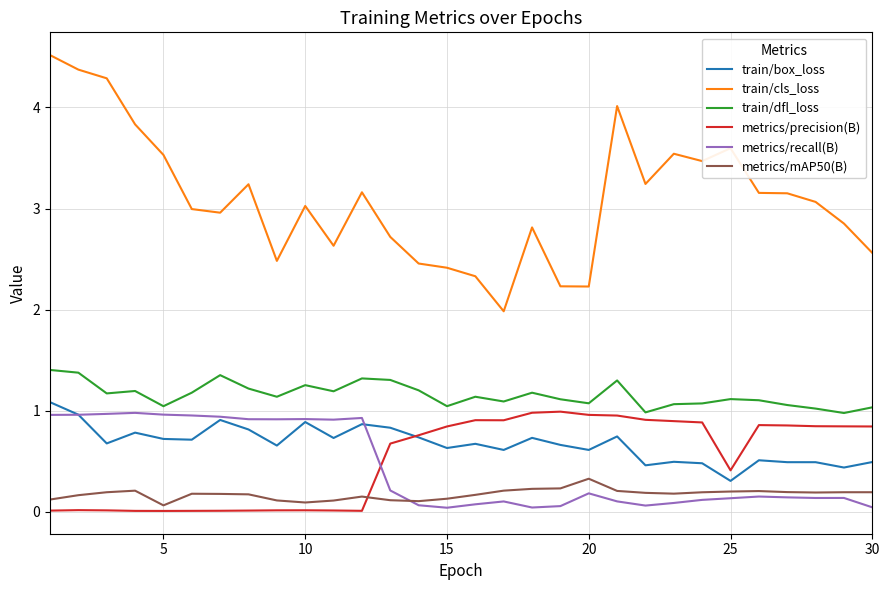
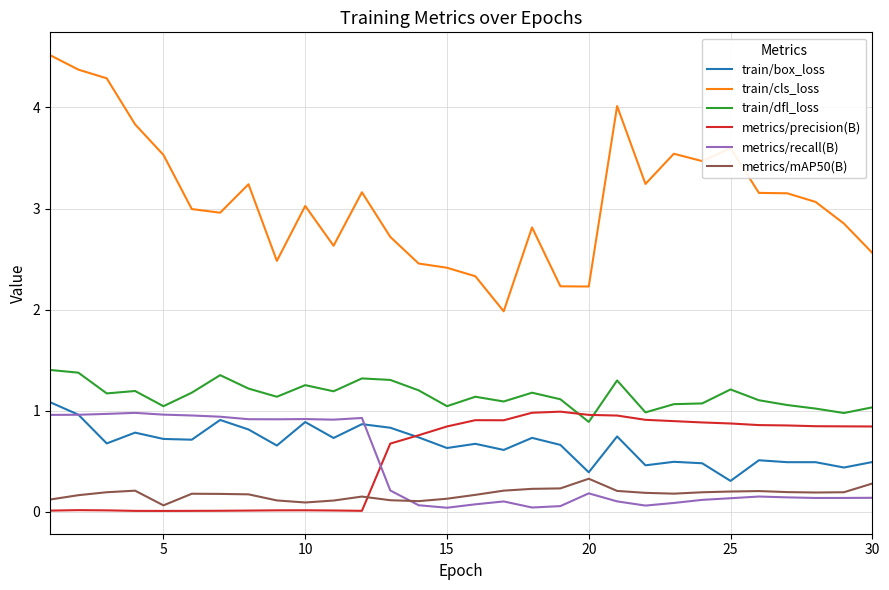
train/box_loss, 20: 0.61 -> 0.39
train/dfl_loss, 20: 1.07 -> 0.89
train/dfl_loss, 25: 1.12 -> 1.21
metrics/precision(B), 25: 0.41 -> 0.87
metrics/recall(B), 30: 0.04 -> 0.14
metrics/mAP50(B), 30: 0.19 -> 0.28
